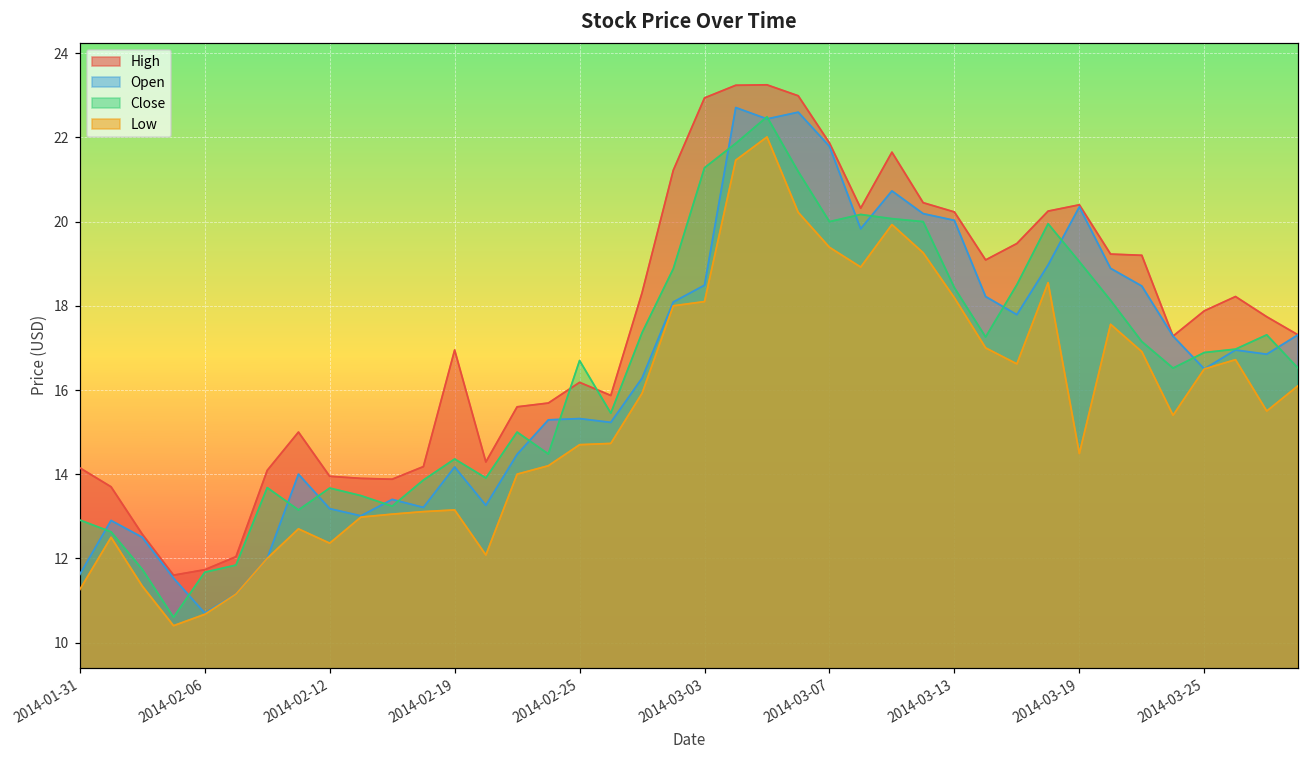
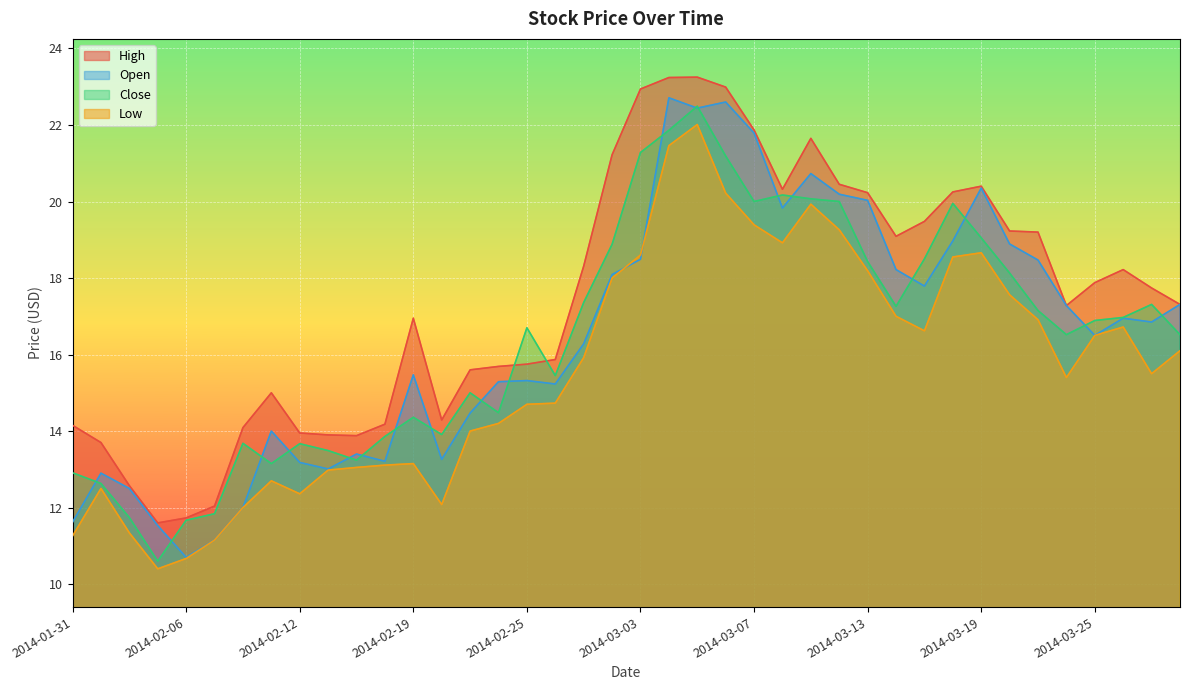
Open, 2014-02-19: 14.2 -> 15.5
High, 2014-02-25: 16.2 -> 15.7
Low, 2014-03-03: 18.1 -> 18.6
Low, 2014-03-19: 14.5 -> 18.7
